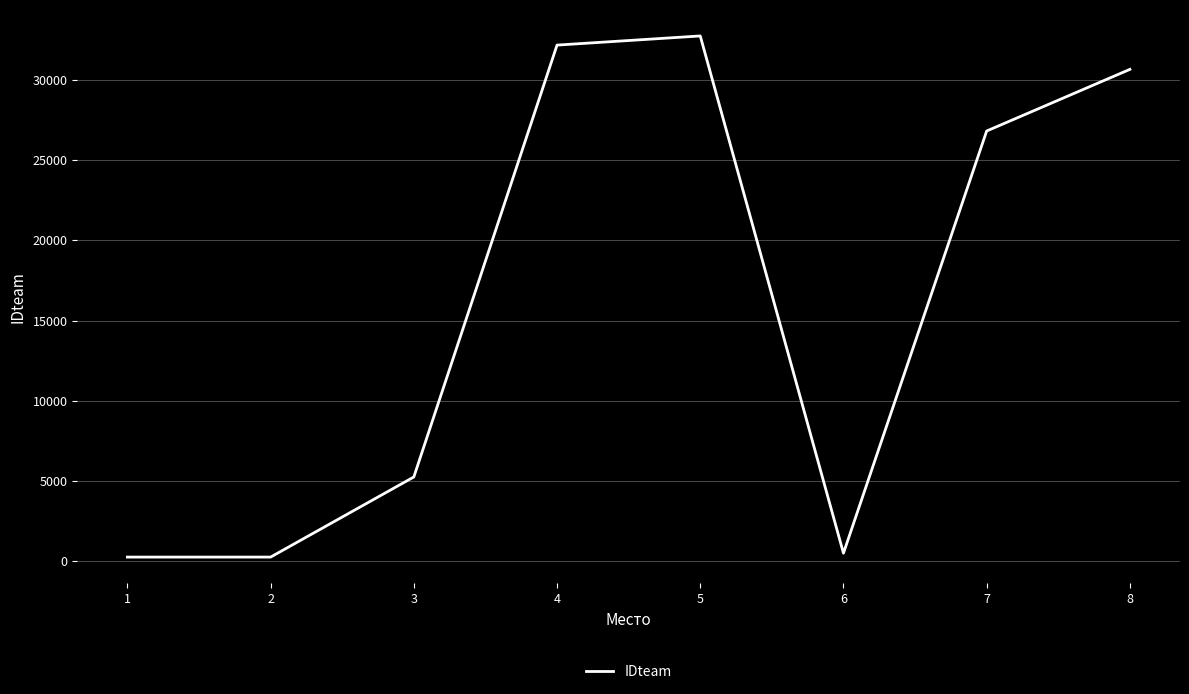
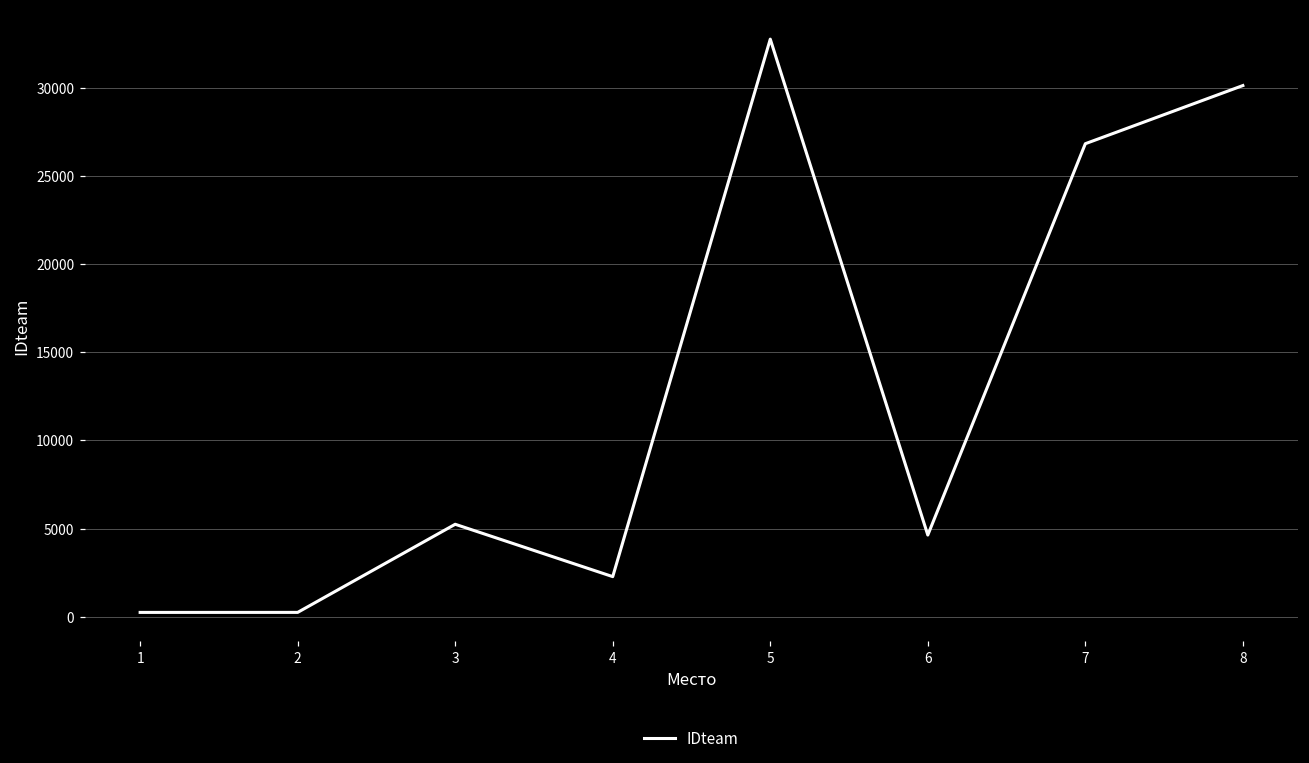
4: 32200 -> 2300
6: 500 -> 4600
8: 30700 -> 30100
